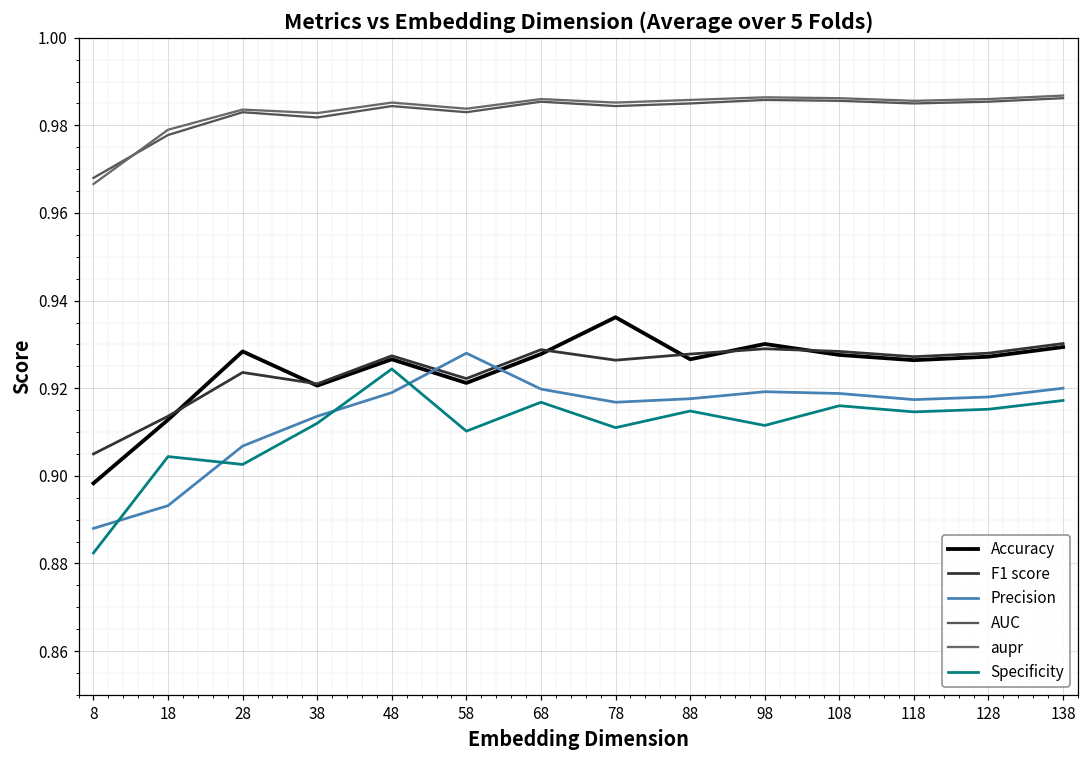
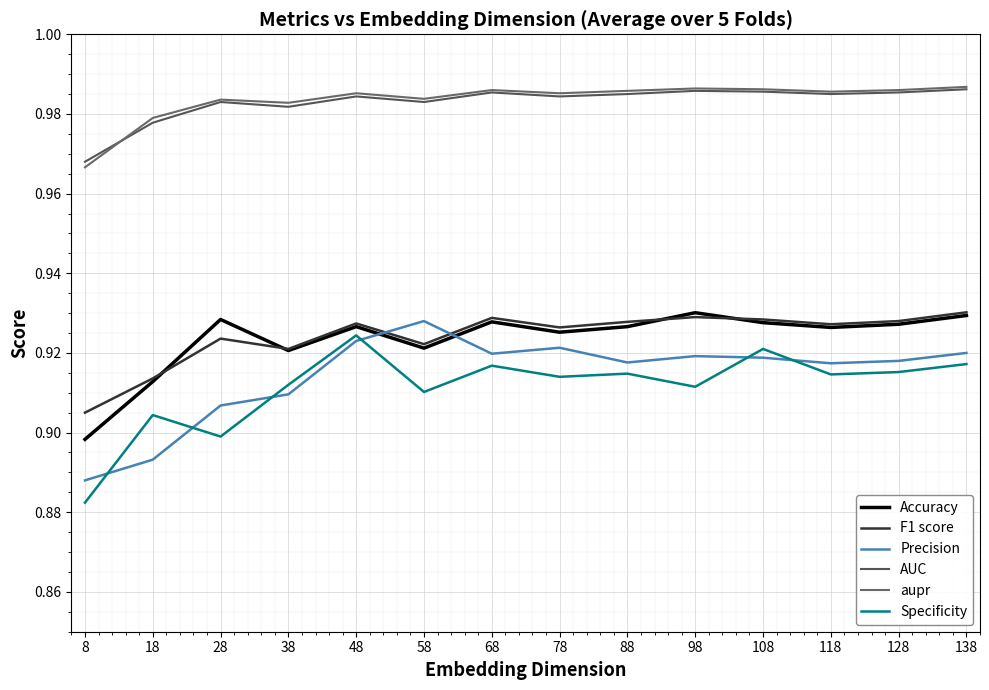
Specificity, 28: 0.903 -> 0.899
Precision, 38: 0.914 -> 0.910
Precision, 48: 0.919 -> 0.923
Accuracy, 78: 0.936 -> 0.925
Precision, 78: 0.917 -> 0.921
Specificity, 78: 0.911 -> 0.914
Specificity, 108: 0.916 -> 0.921
